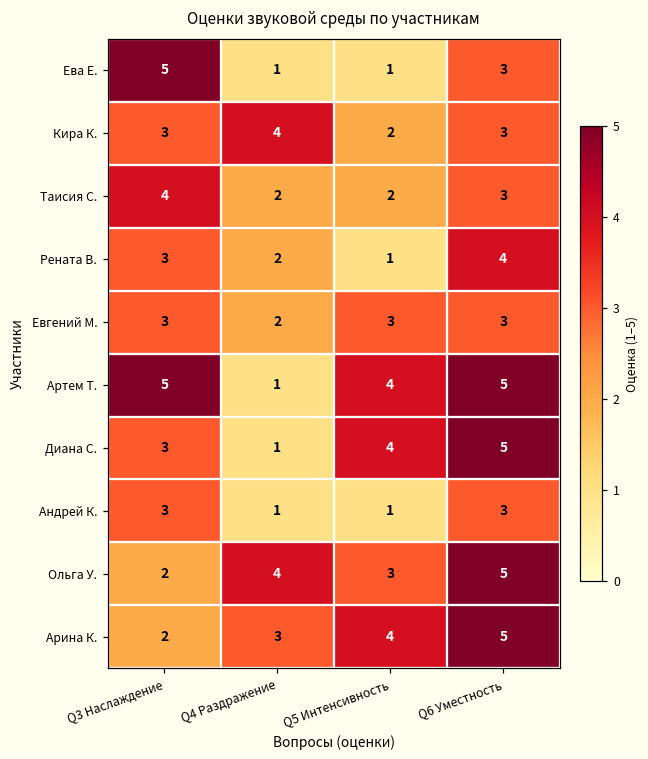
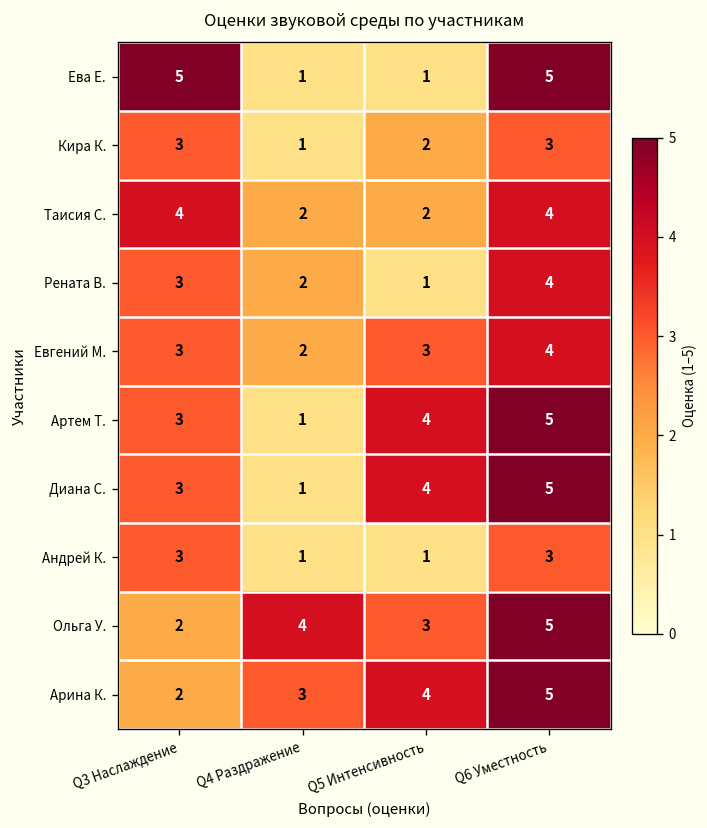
Ева Е., Q6 Уместность: 3 -> 5
Кира К., Q4 Раздражение: 4 -> 1
Таисия С., Q6 Уместность: 3 -> 4
Евгений М., Q6 Уместность: 3 -> 4
Артем Т., Q3 Наслаждение: 5 -> 3
